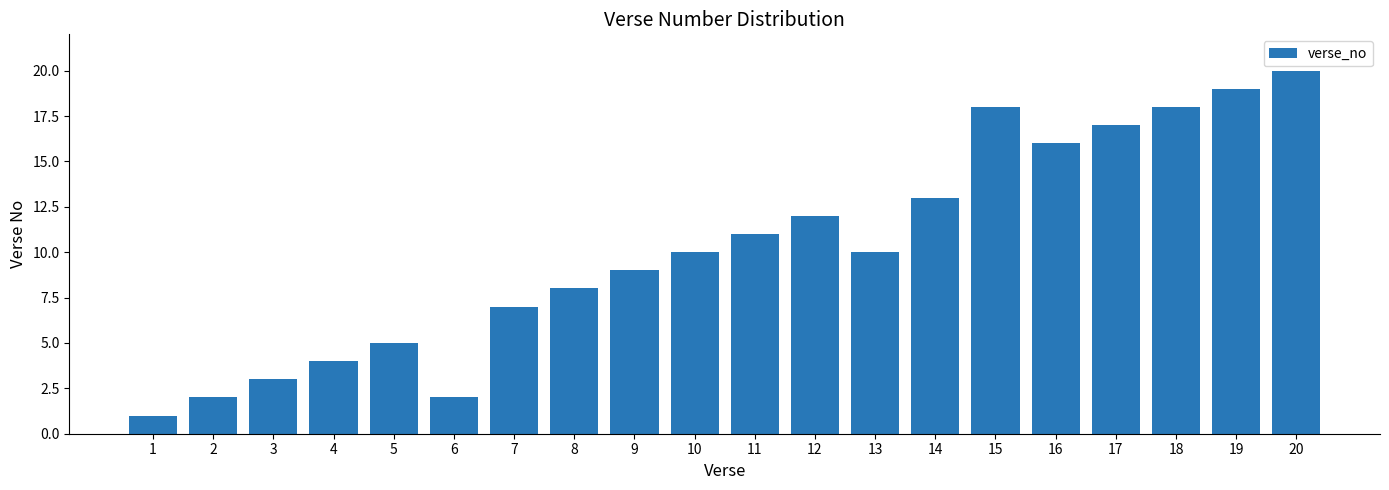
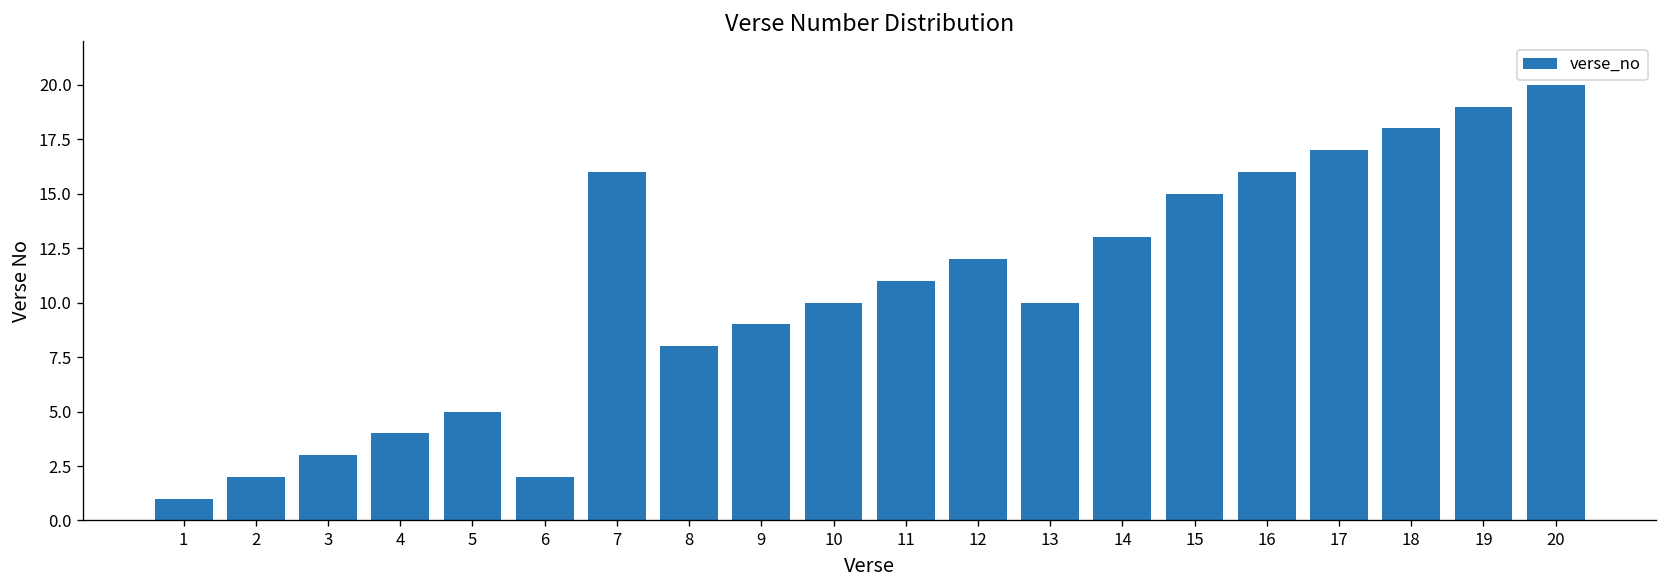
7: 7 -> 16
15: 18 -> 15
